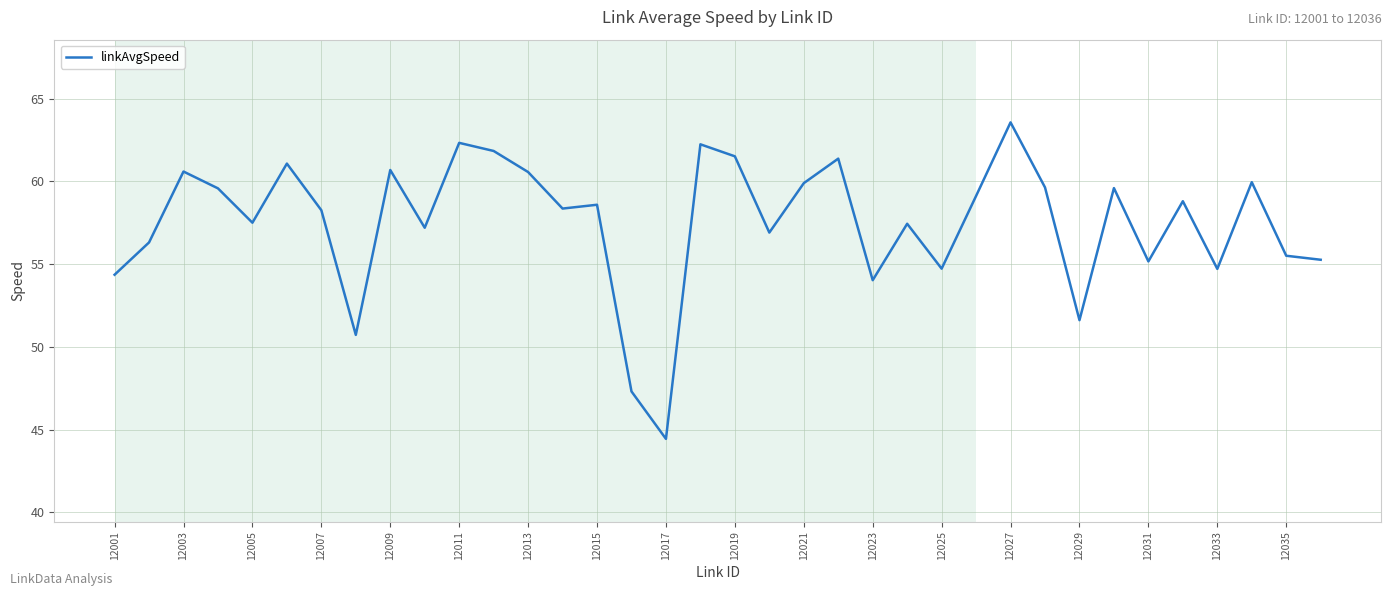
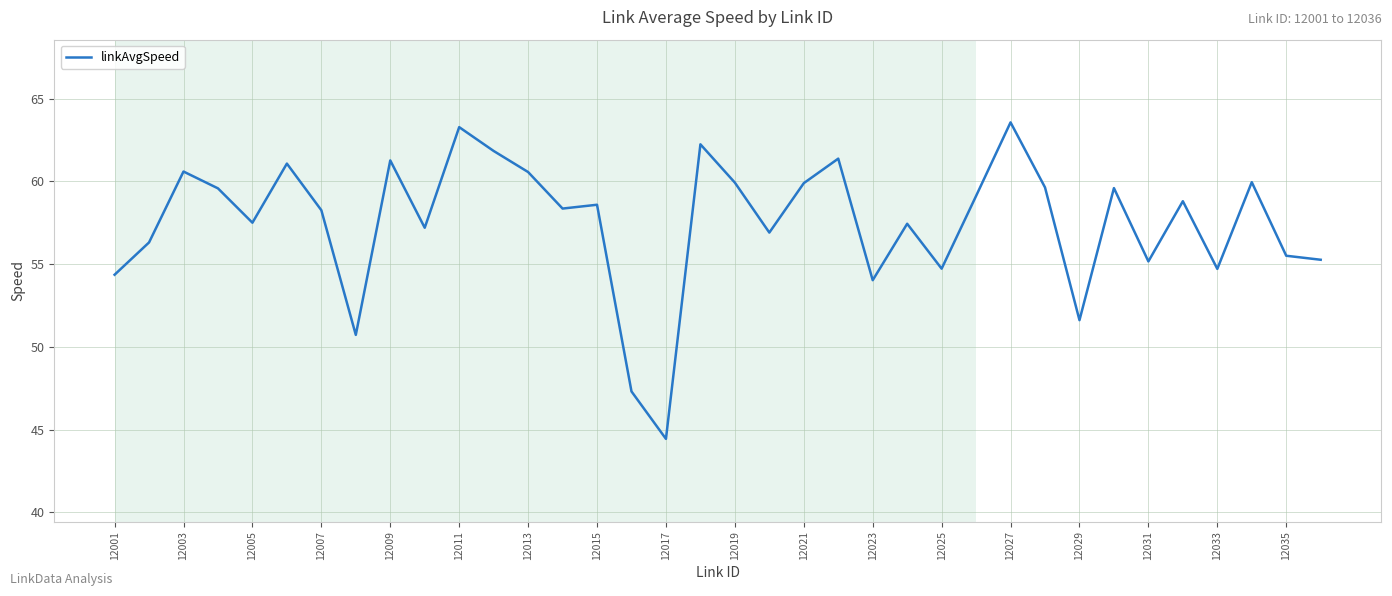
12009: 60.7 -> 61.3
12011: 62.3 -> 63.3
12019: 61.5 -> 59.9
